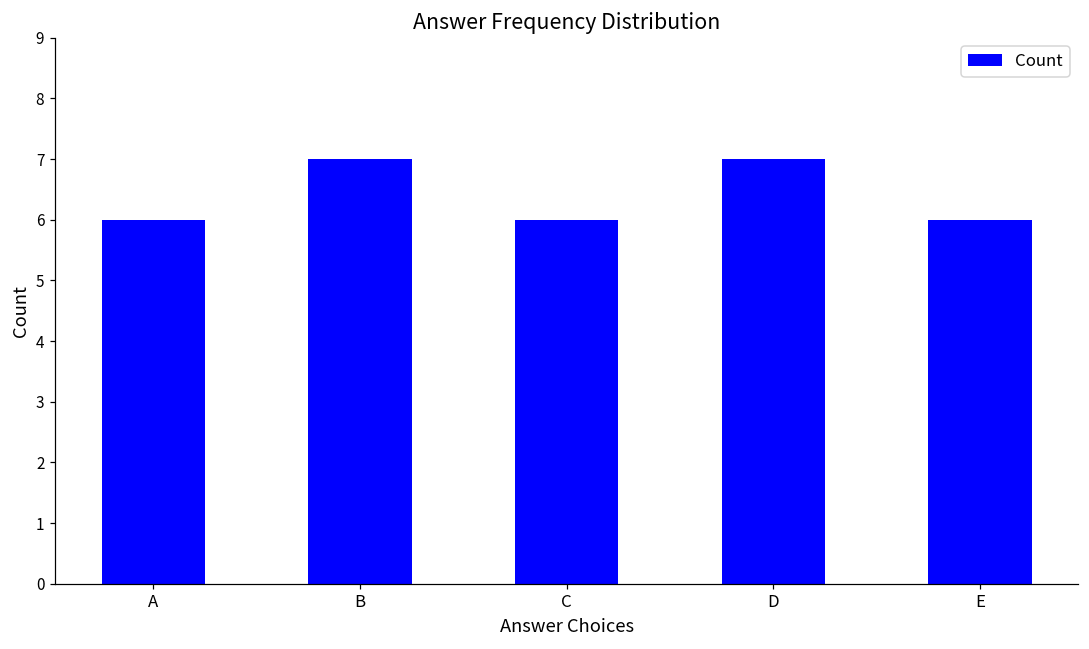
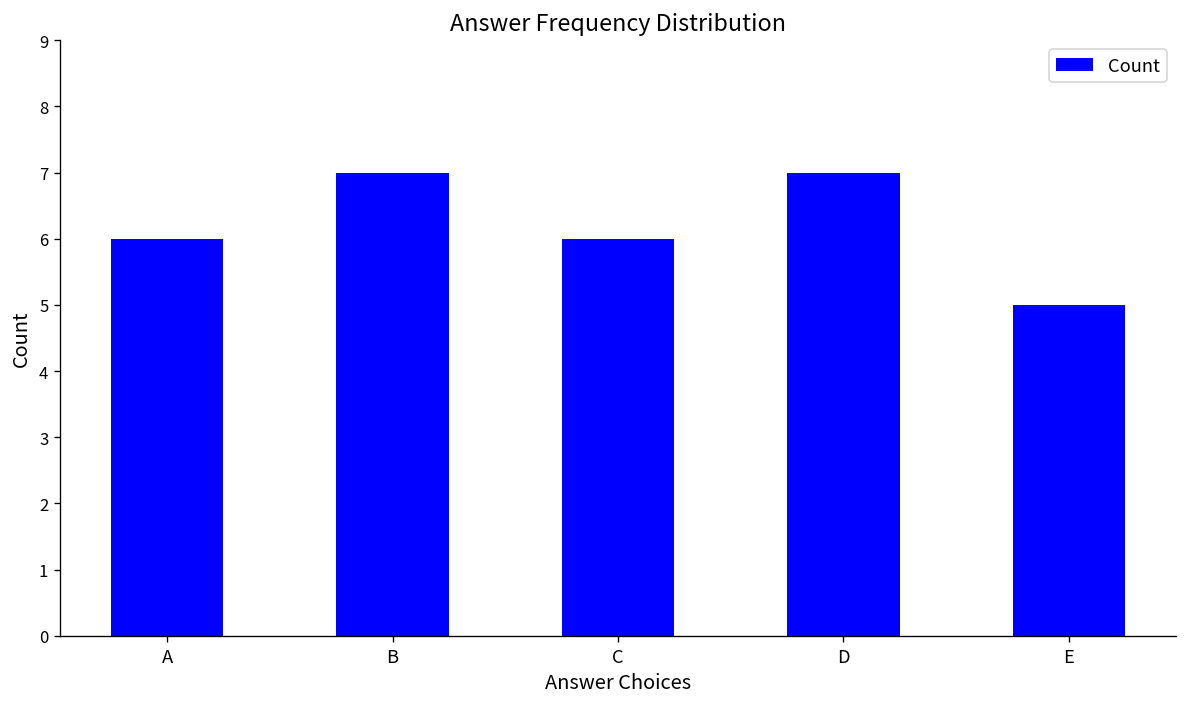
E: 6 -> 5
